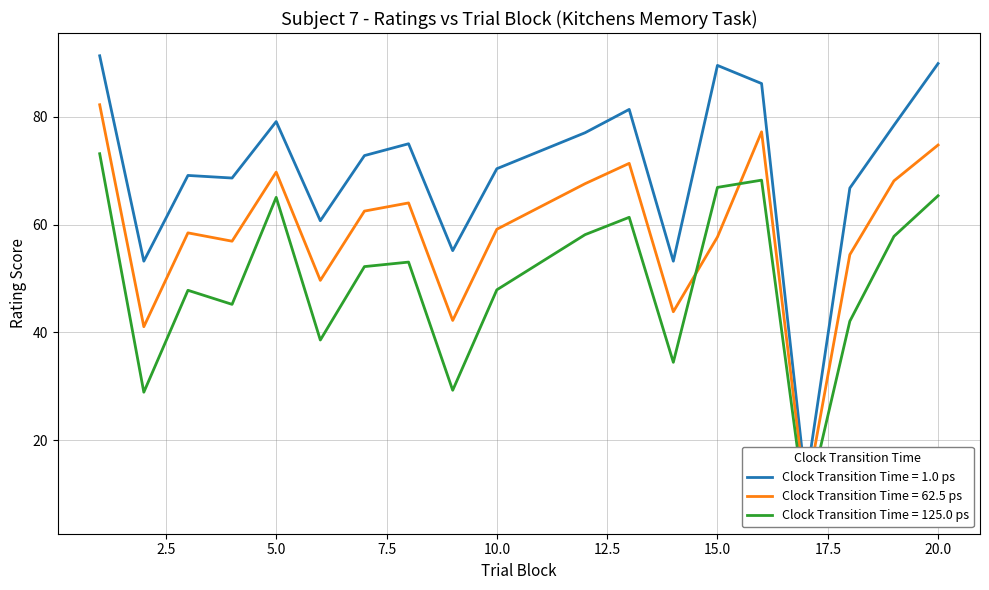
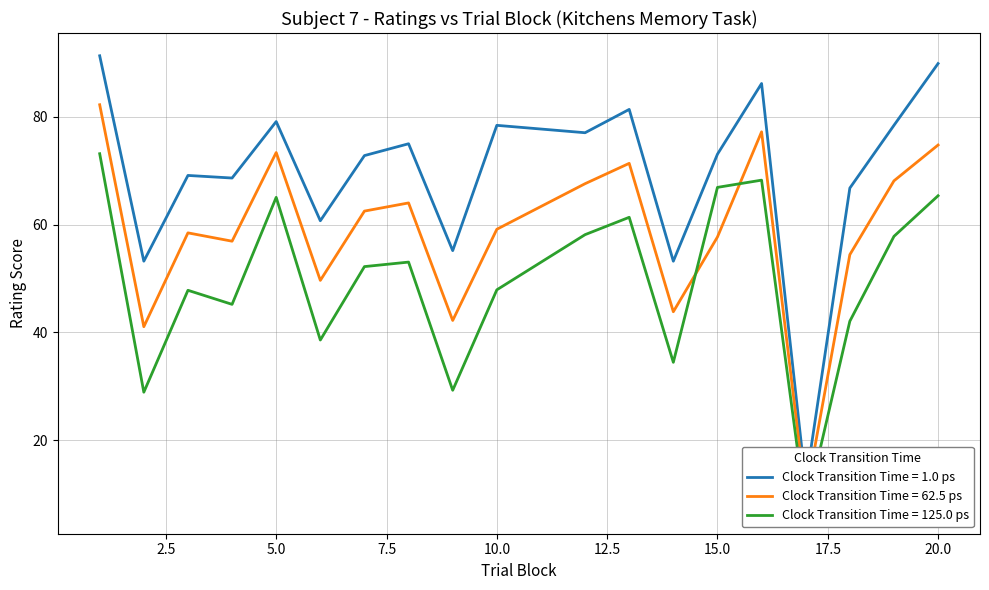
Clock Transition Time = 62.5 ps, 5.0: 70 -> 73
Clock Transition Time = 1.0 ps, 10.0: 70 -> 78
Clock Transition Time = 1.0 ps, 15.0: 90 -> 73
